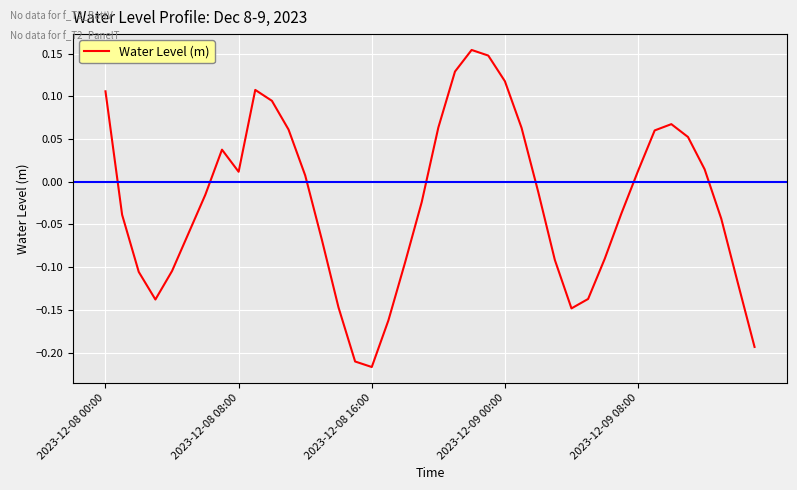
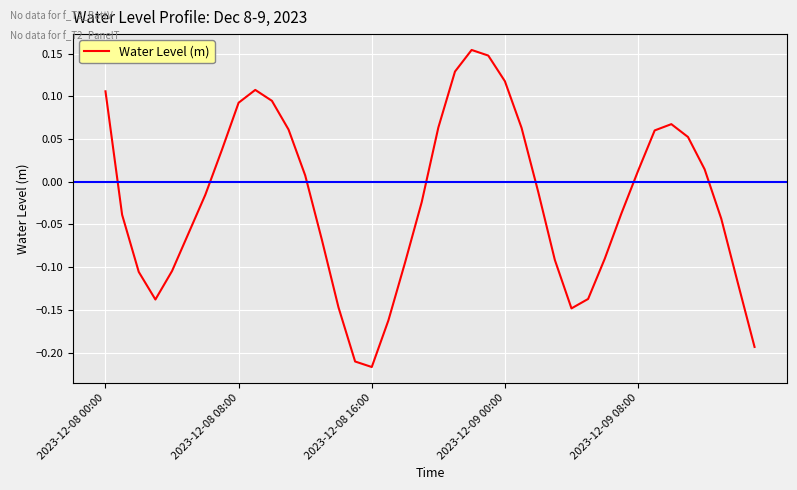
2023-12-08 08:00: 0.01 -> 0.09
